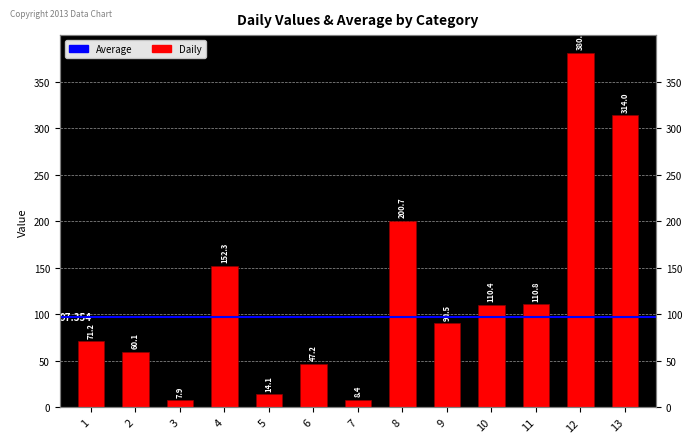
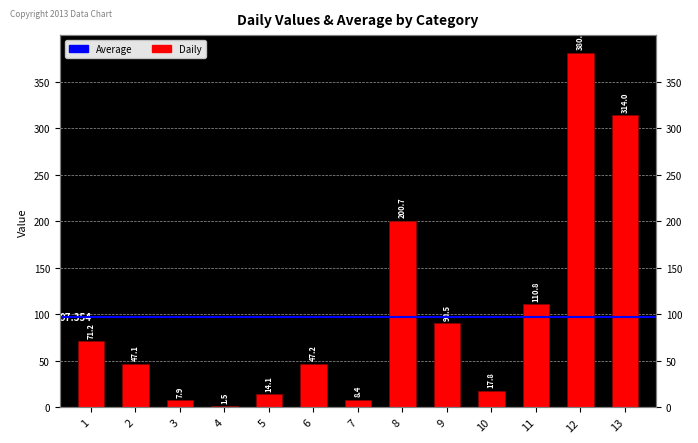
2: 60.1 -> 47.1
4: 152.3 -> 1.5
10: 110.4 -> 17.8
